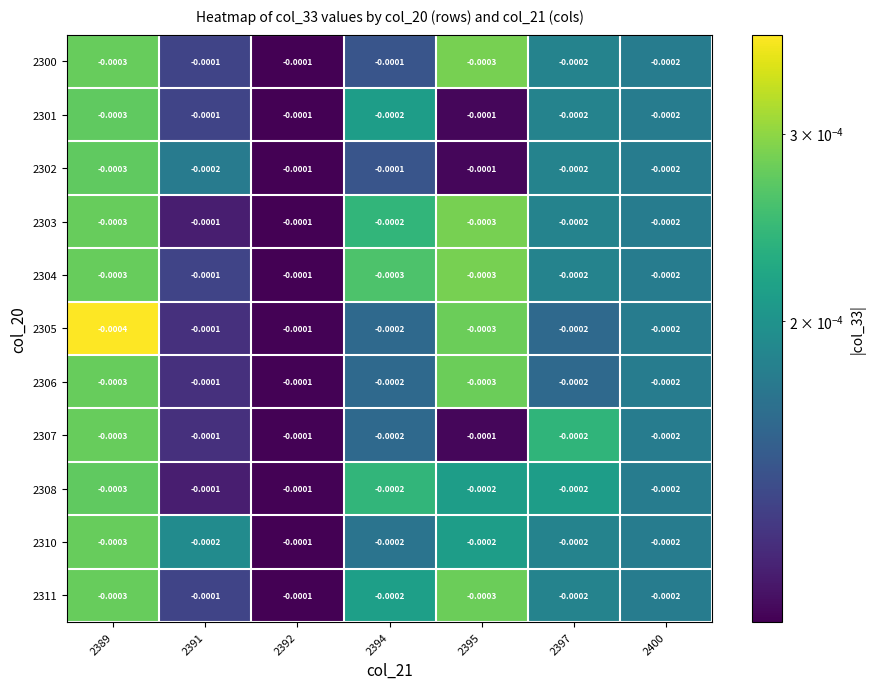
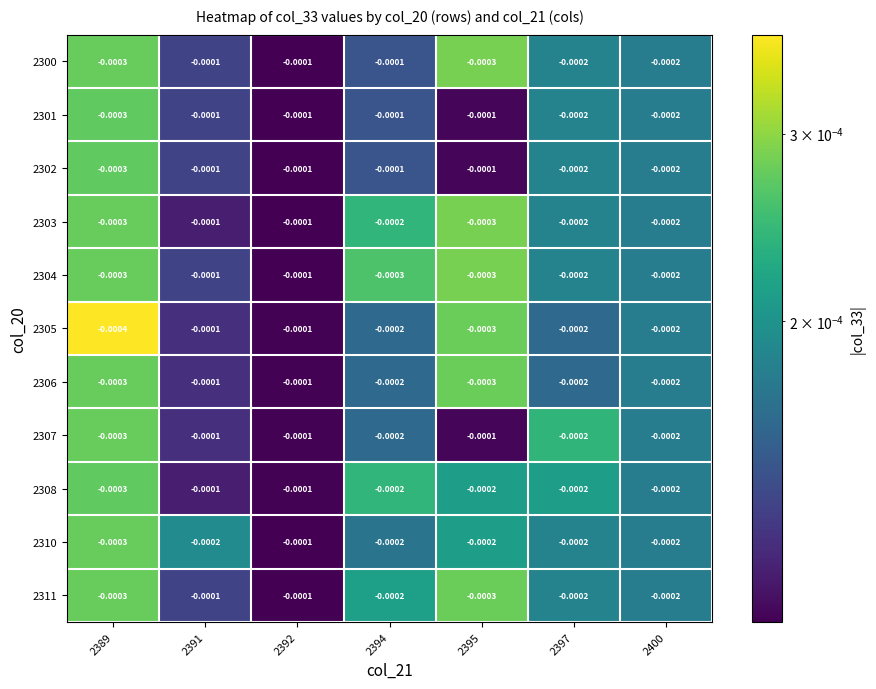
2301, 2394: -0.0002 -> -0.0001
2302, 2391: -0.0002 -> -0.0001
